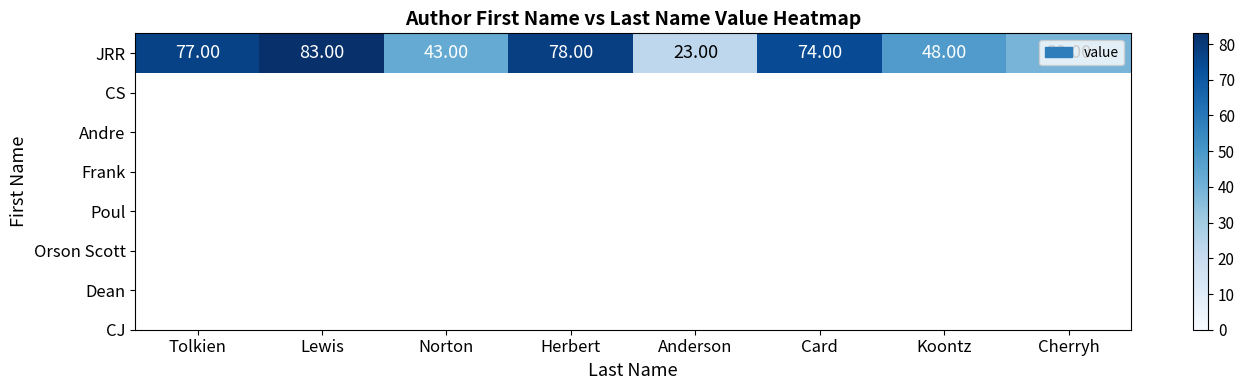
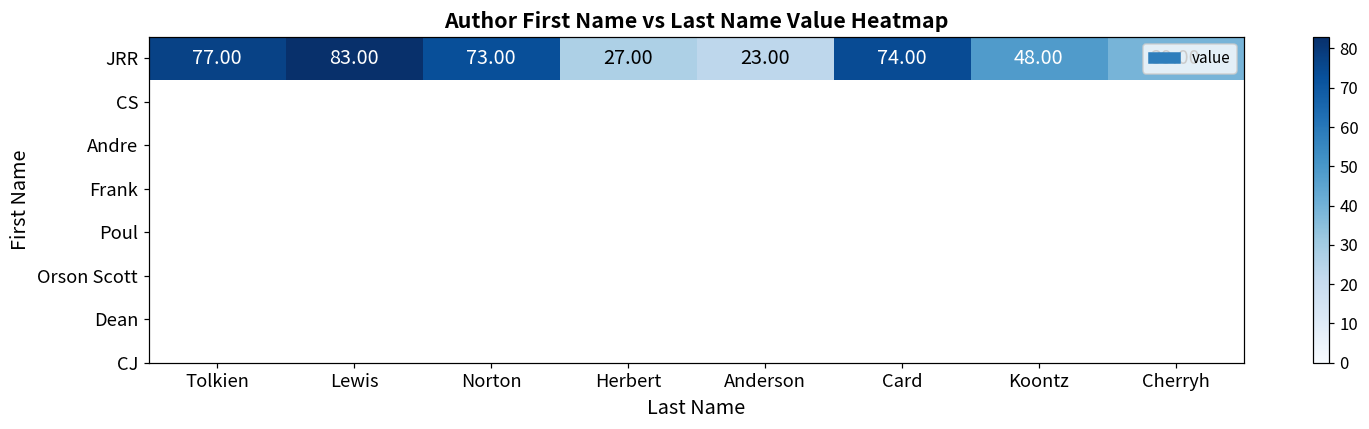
JRR, Norton: 43.00 -> 73.00
JRR, Herbert: 78.00 -> 27.00
